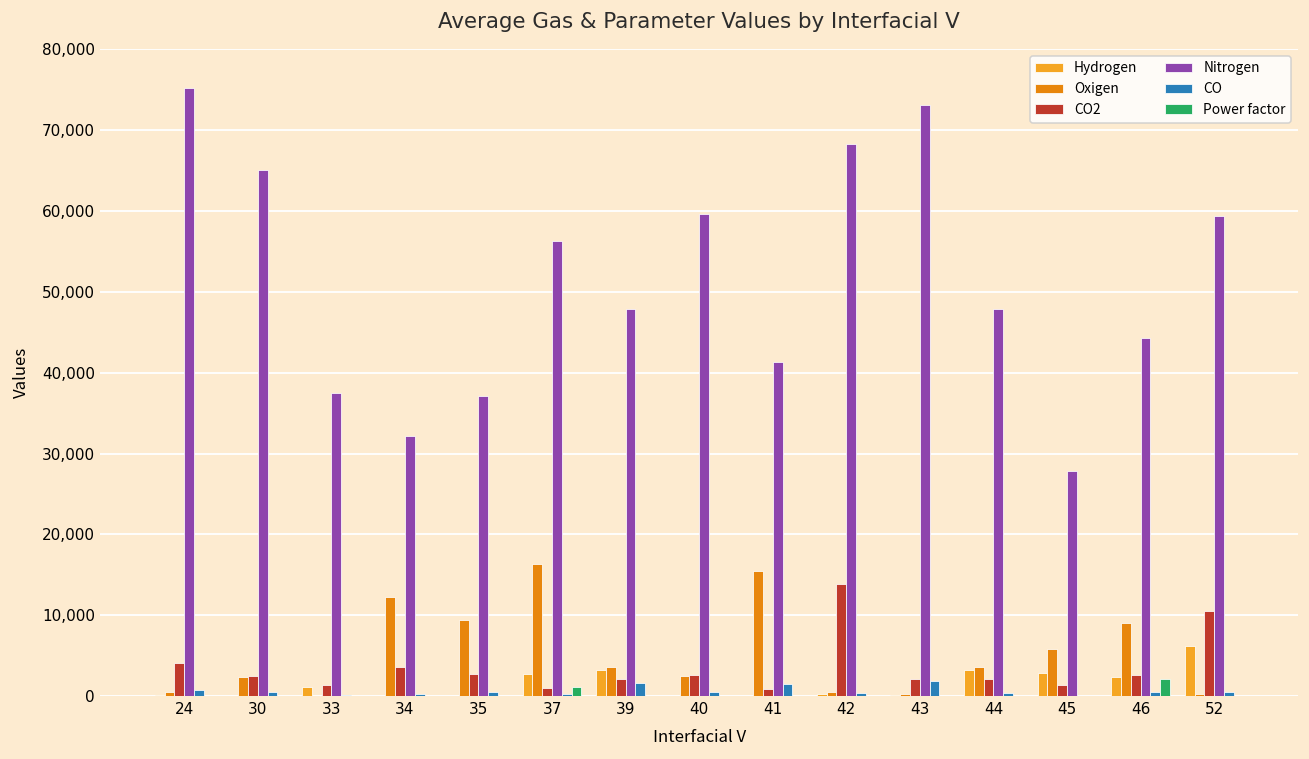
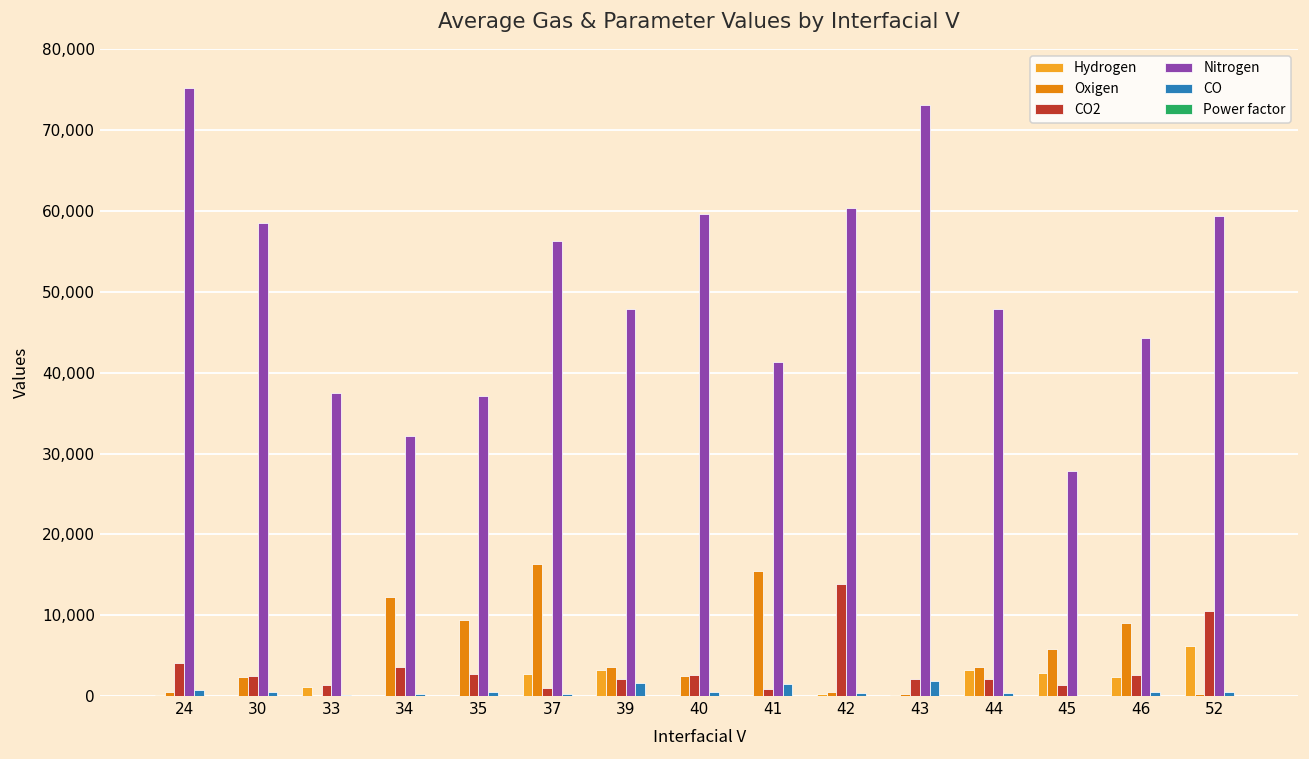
Nitrogen, 30: 65,000 -> 59,000
Power factor, 37: 1,000 -> 0
Nitrogen, 42: 68,000 -> 60,000
Power factor, 46: 2,000 -> 0
